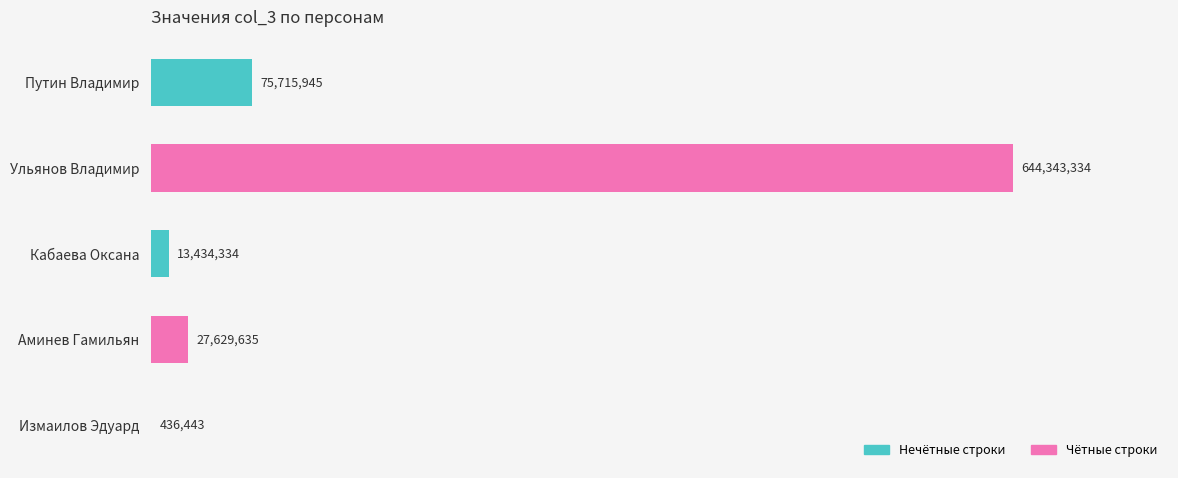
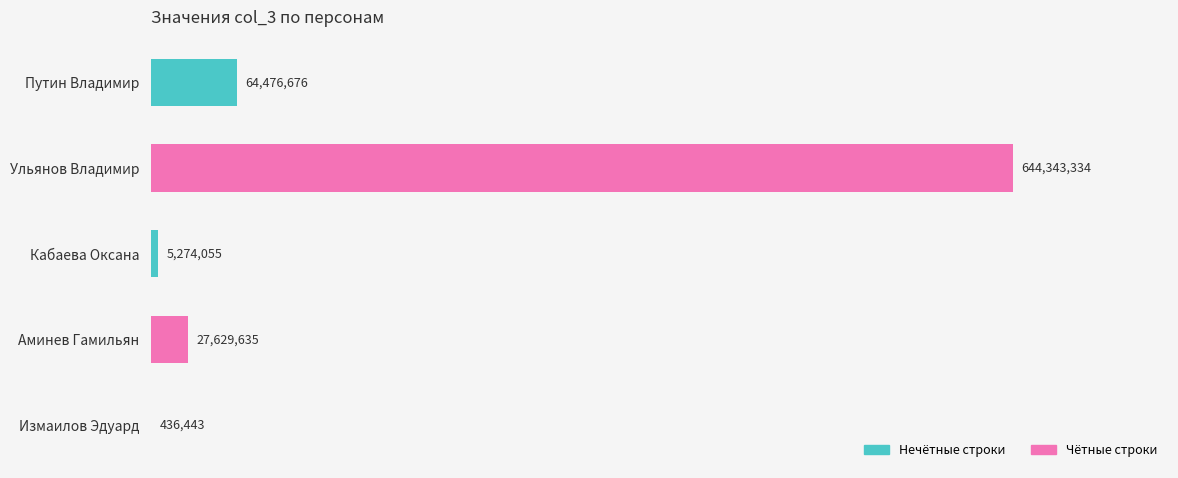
Путин Владимир: 75,715,945 -> 64,476,676
Кабаева Оксана: 13,434,334 -> 5,274,055
